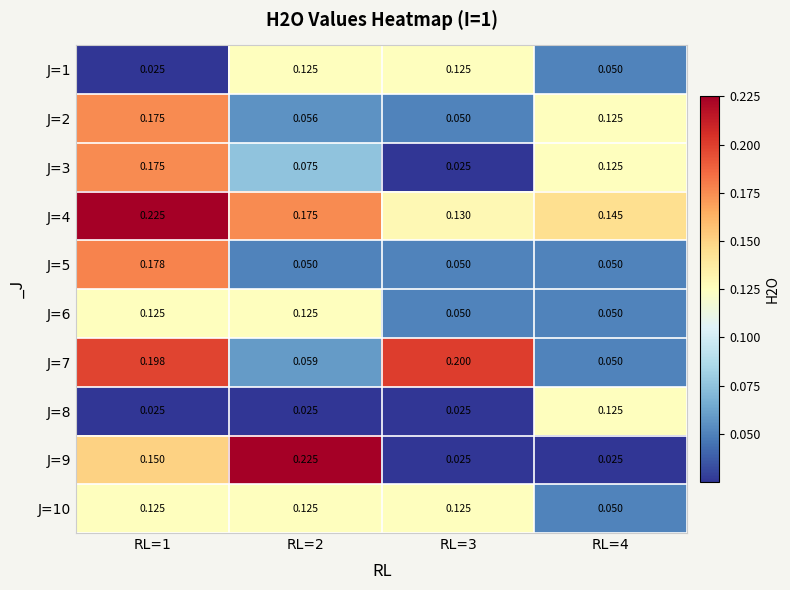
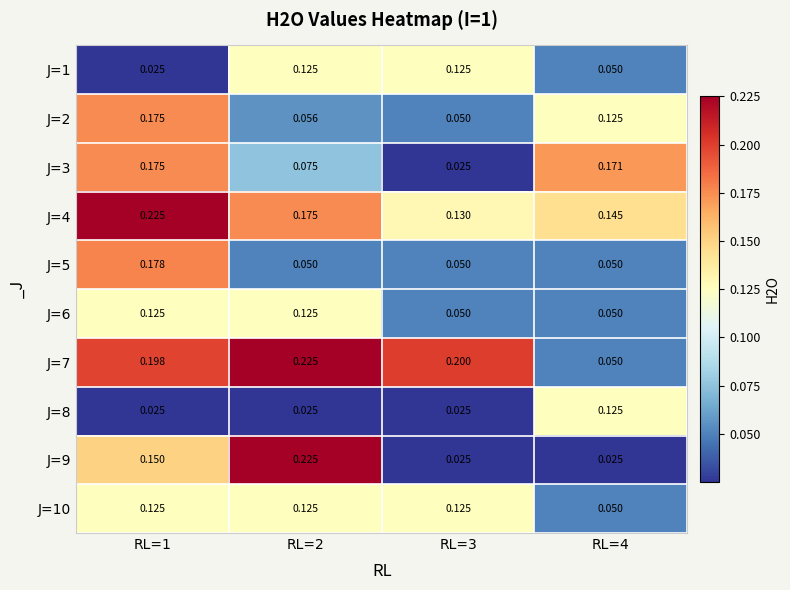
J=3, RL=4: 0.125 -> 0.171
J=7, RL=2: 0.059 -> 0.225
